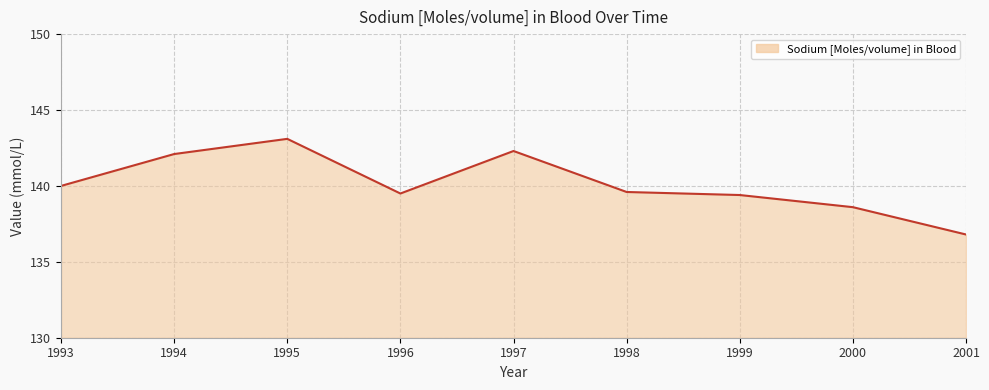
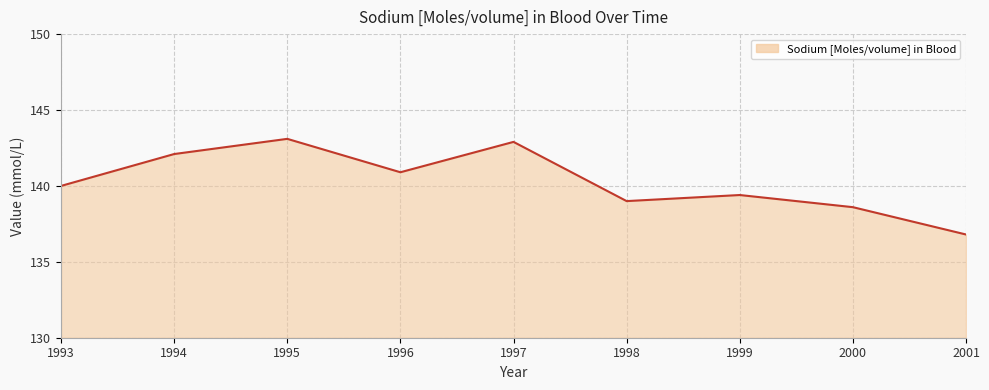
1996: 139.5 -> 140.9
1997: 142.3 -> 142.9
1998: 139.6 -> 139.0
